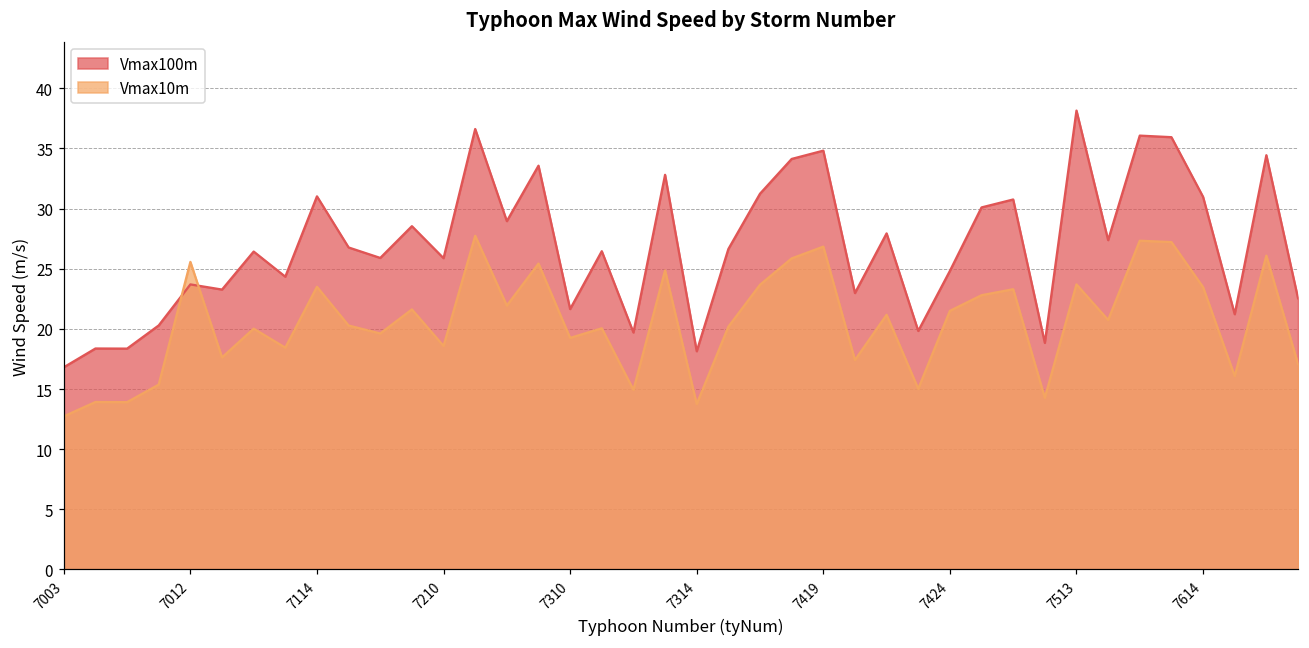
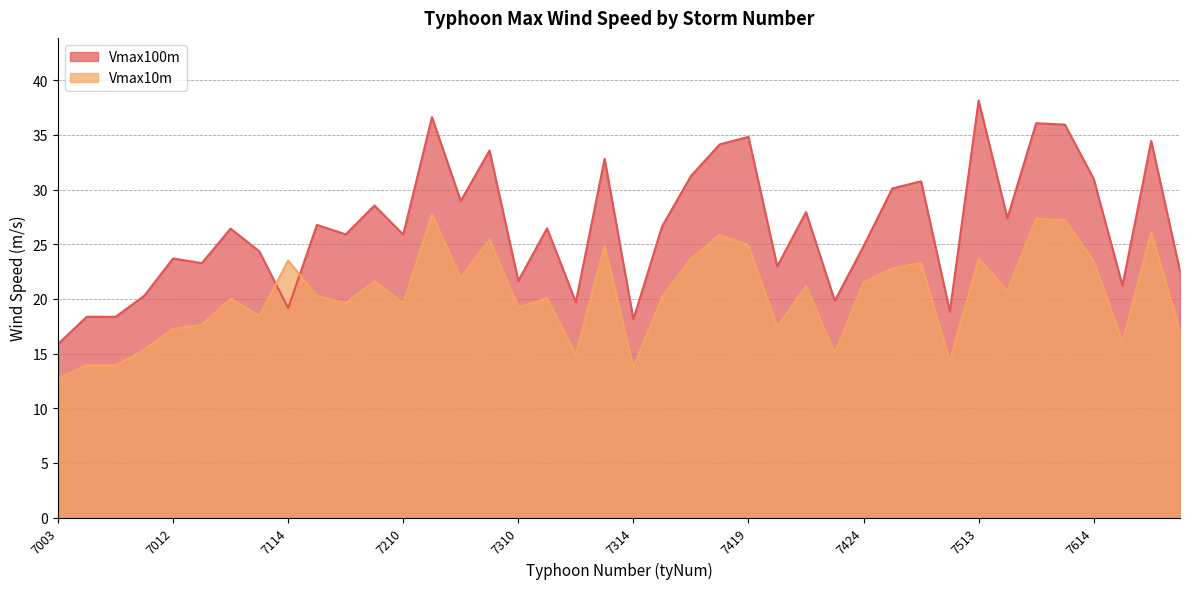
Vmax100m, 7003: 16.8 -> 15.9
Vmax10m, 7012: 25.6 -> 17.3
Vmax100m, 7114: 31.0 -> 19.2
Vmax10m, 7210: 18.6 -> 19.6
Vmax10m, 7419: 26.8 -> 24.9
